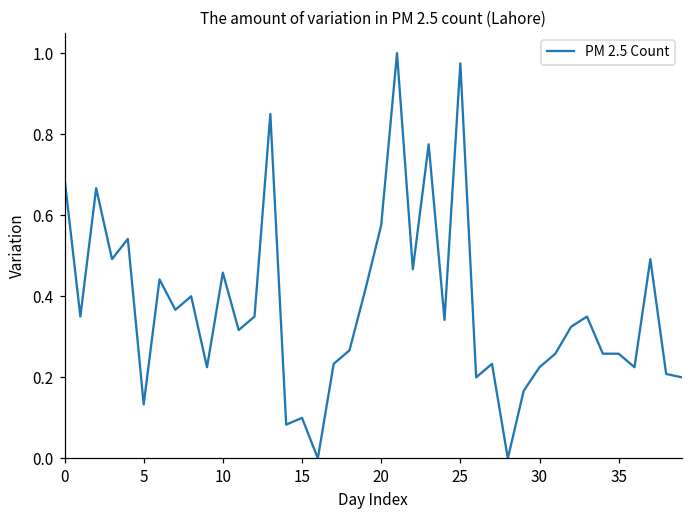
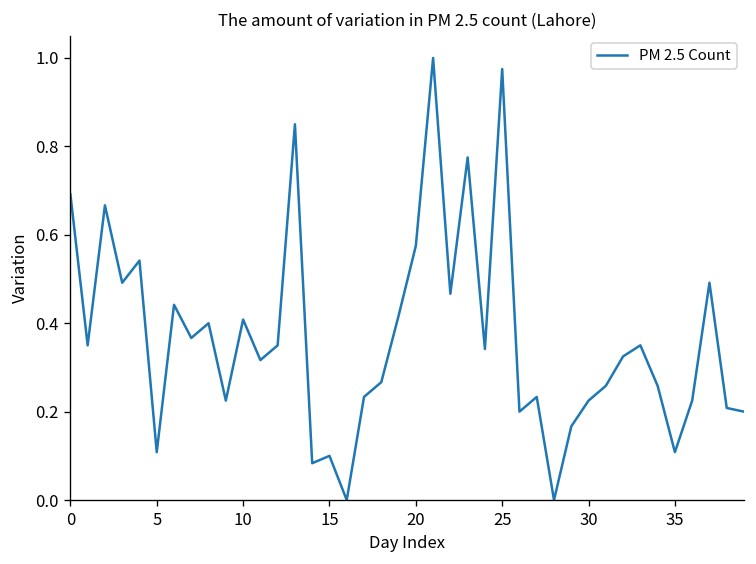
5: 0.13 -> 0.11
10: 0.46 -> 0.41
35: 0.26 -> 0.11
